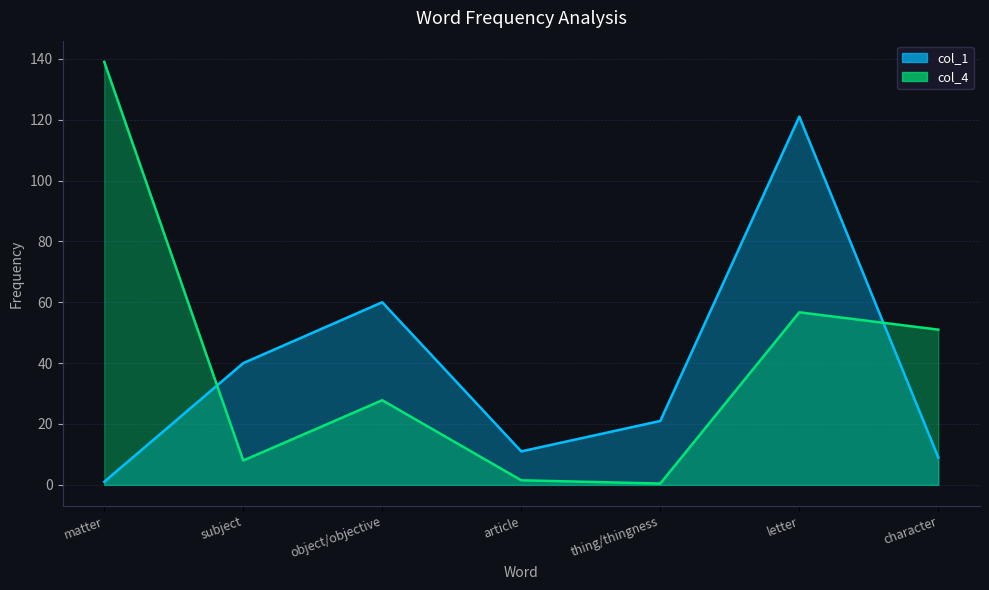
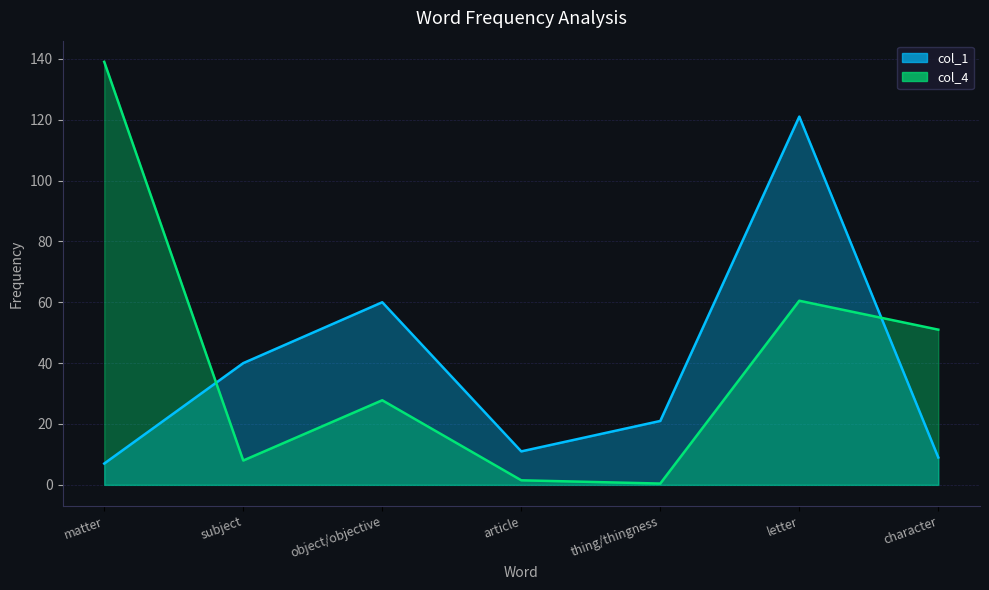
col_1, matter: 1 -> 7
col_4, letter: 57 -> 61
